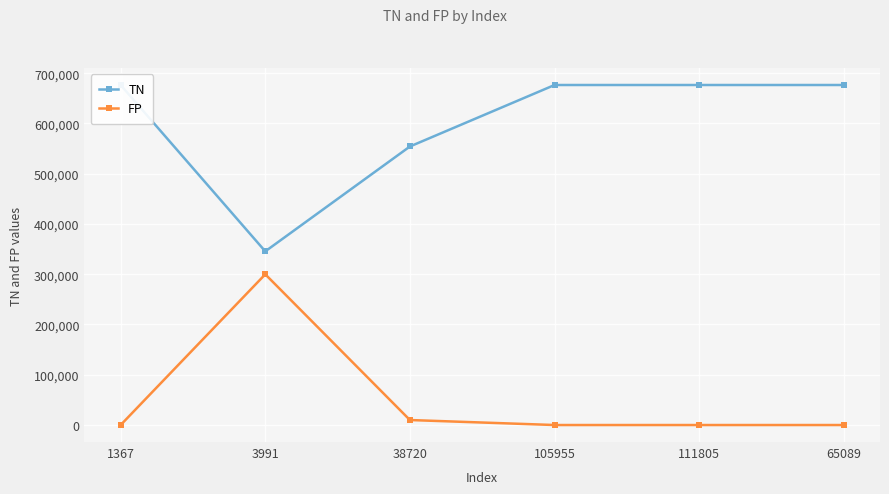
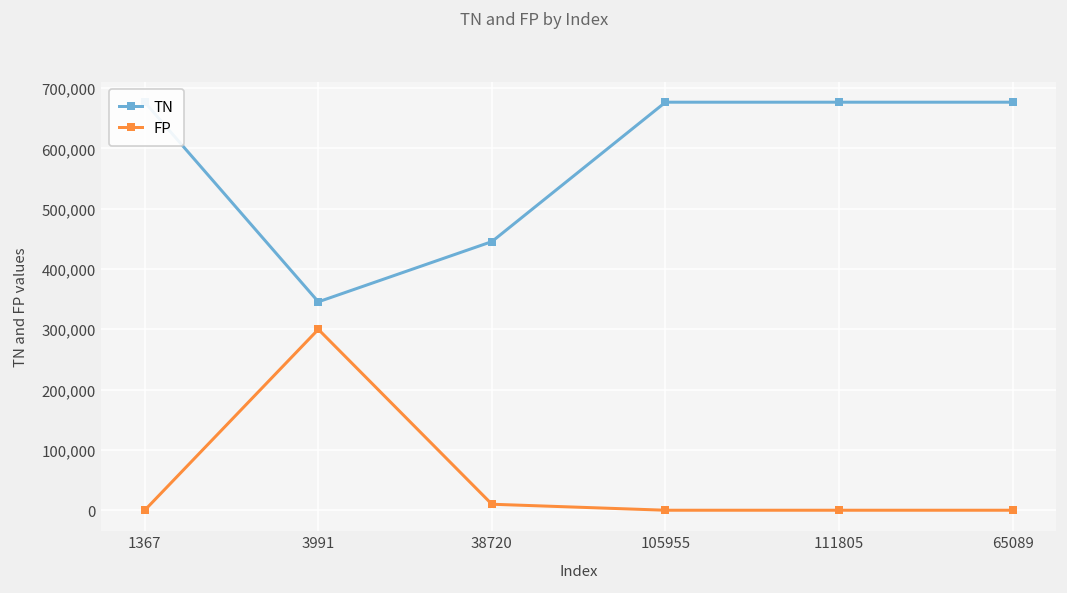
TN, 38720: 550,000 -> 450,000
